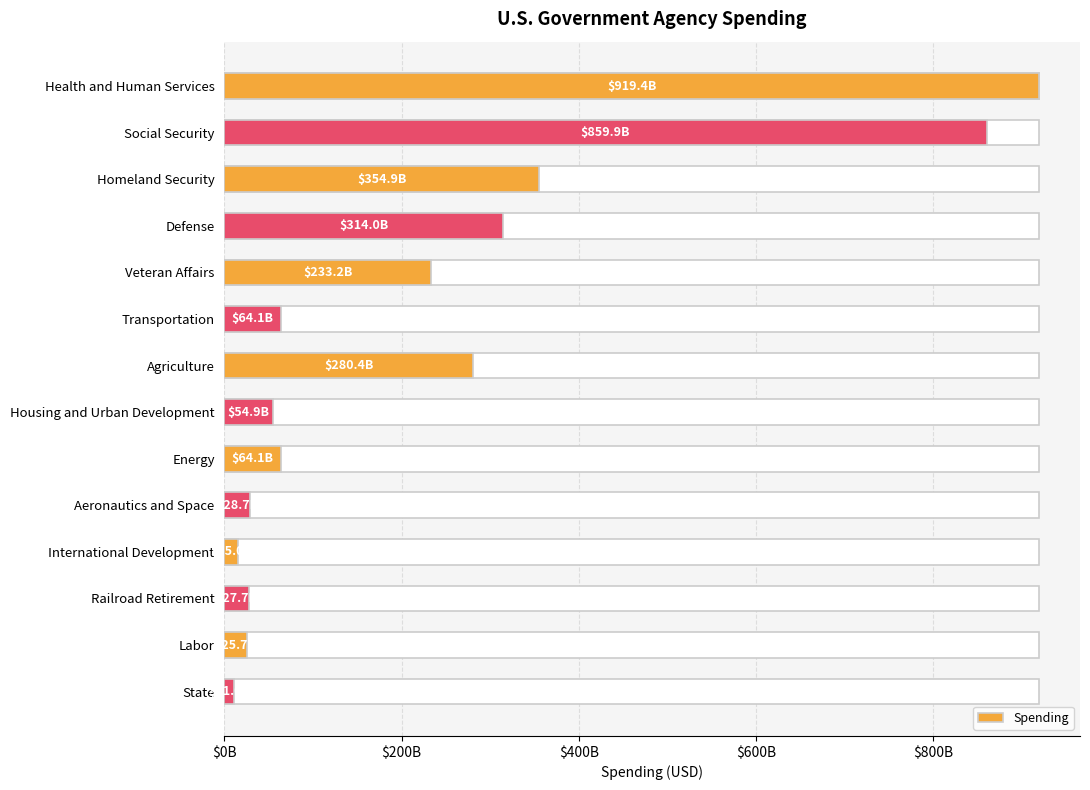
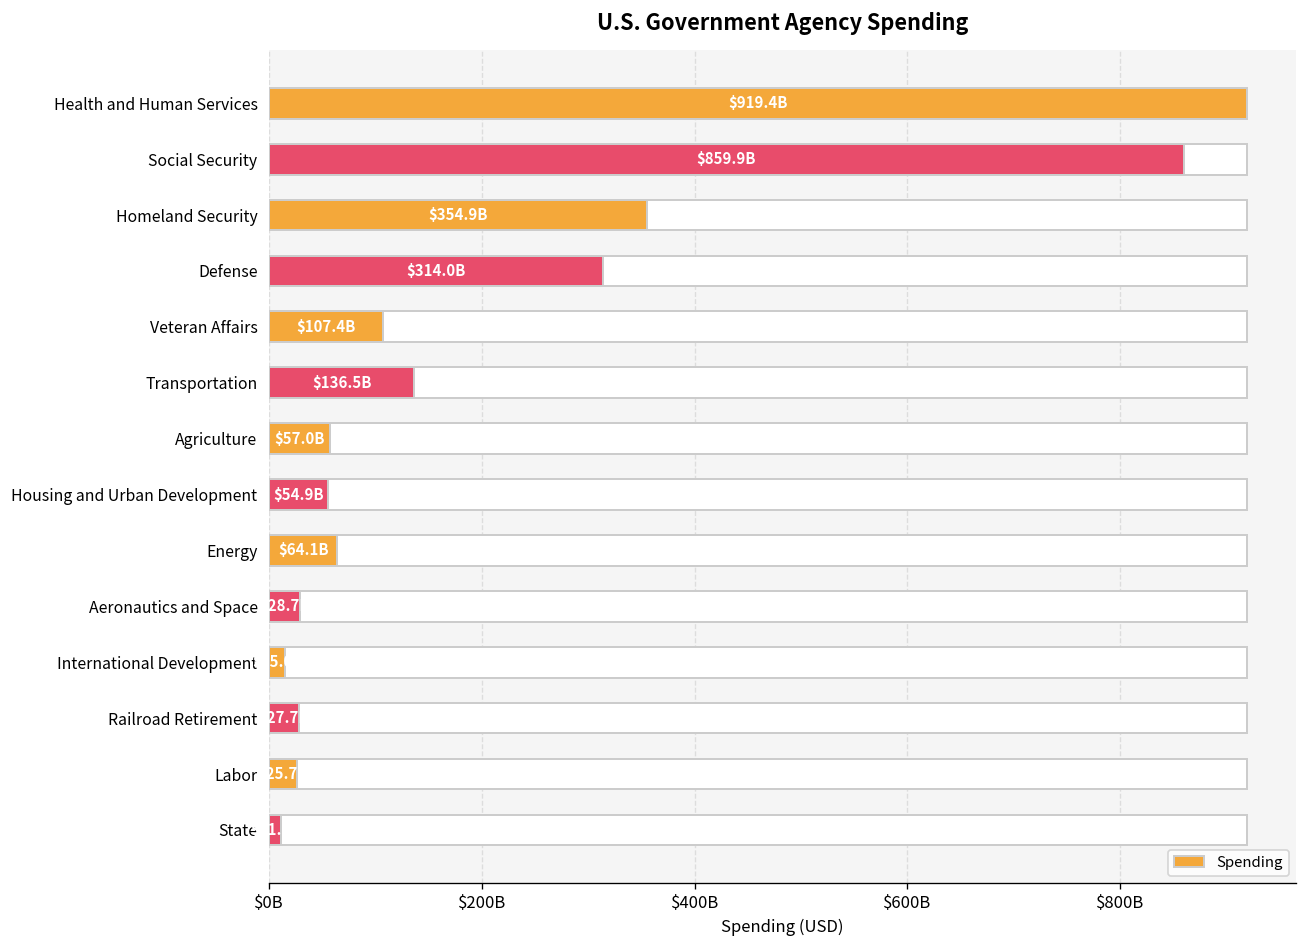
Spending, Veteran Affairs: $233.2B -> $107.4B
Spending, Transportation: $64.1B -> $136.5B
Spending, Agriculture: $280.4B -> $57.0B
